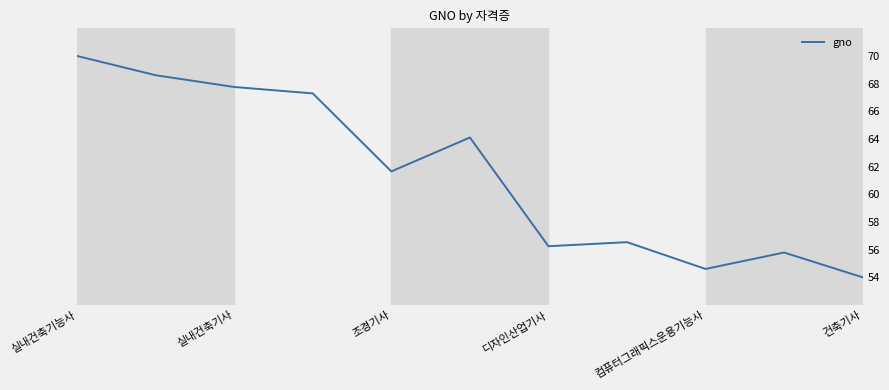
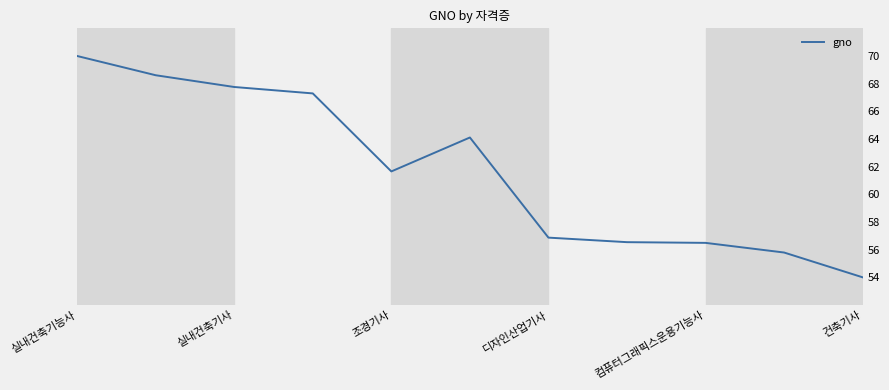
디자인산업기사: 56.2 -> 56.9
컴퓨터그래픽스운용기능사: 54.6 -> 56.5
